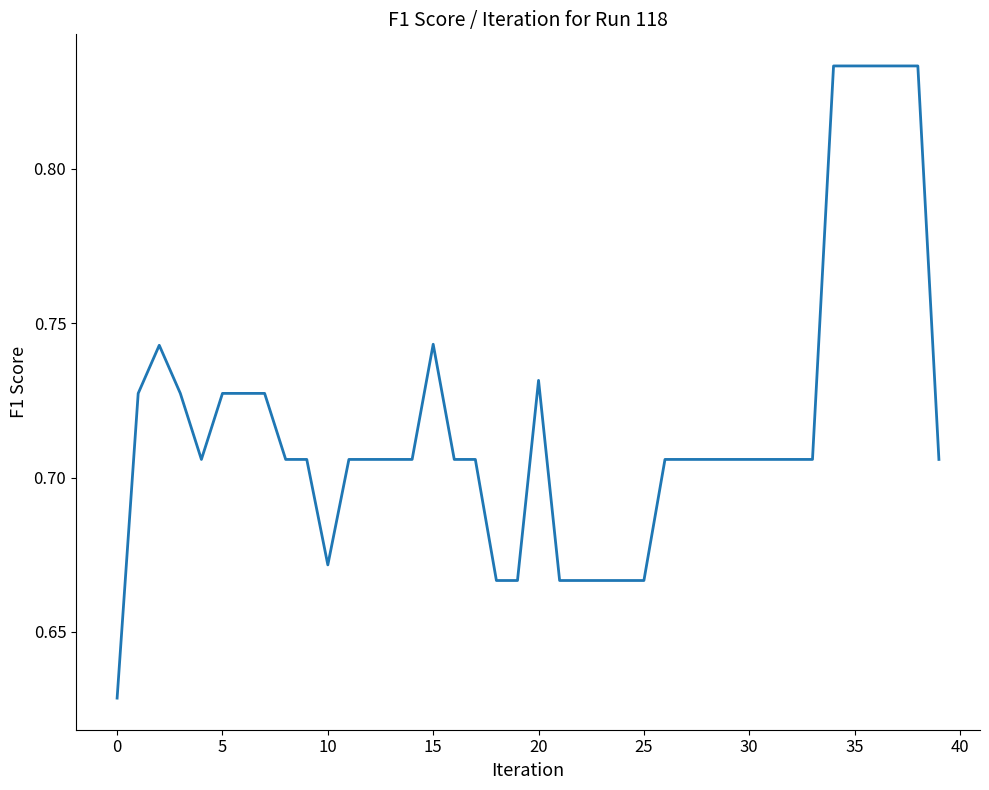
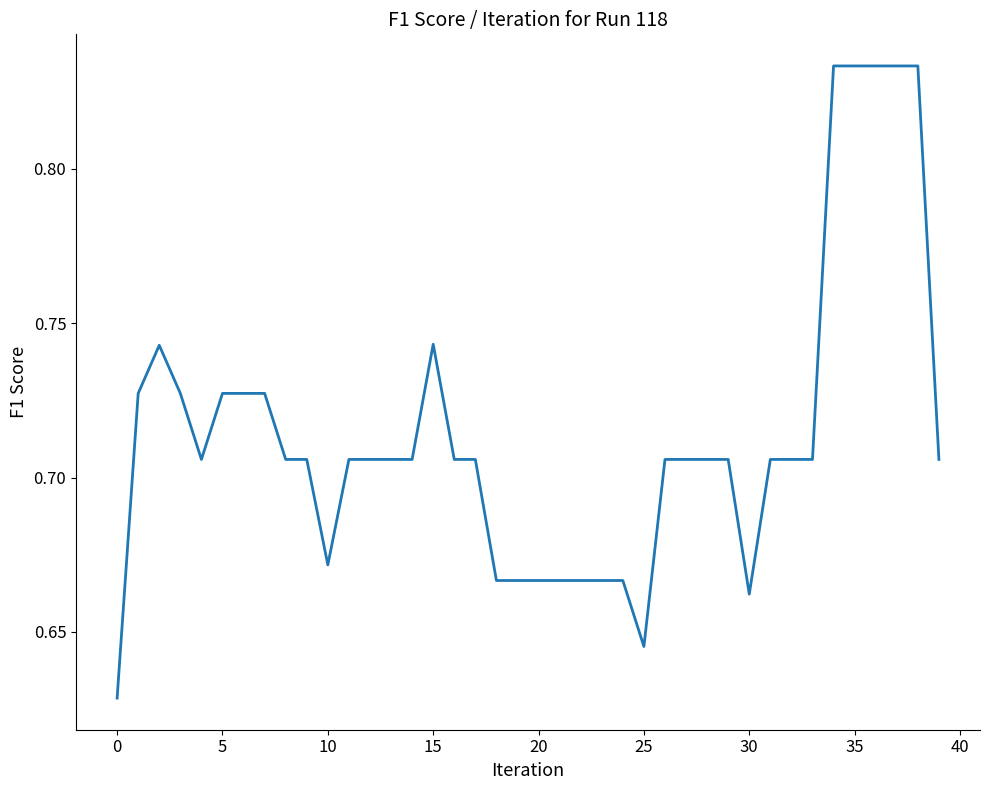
20: 0.731 -> 0.667
25: 0.667 -> 0.645
30: 0.706 -> 0.662
